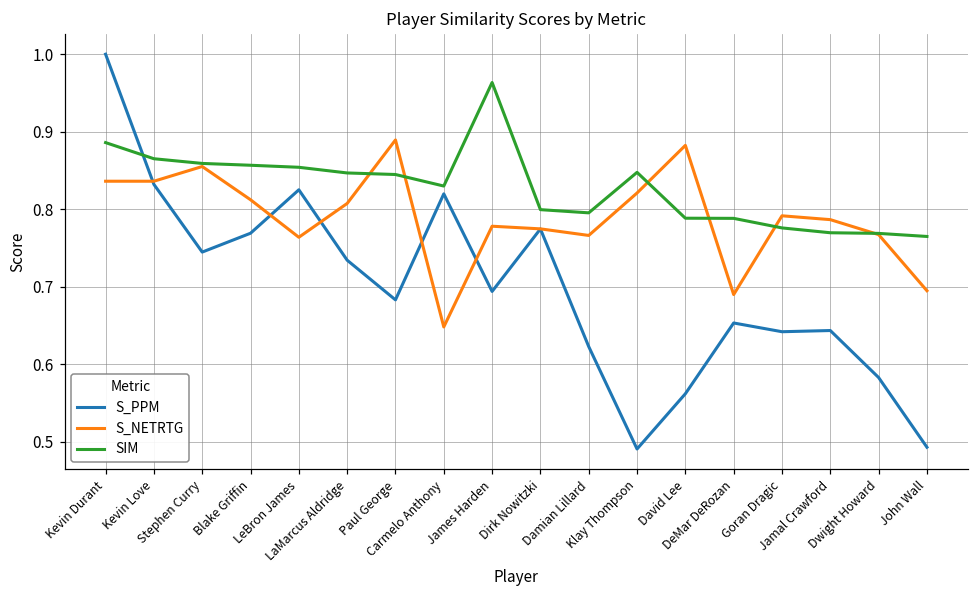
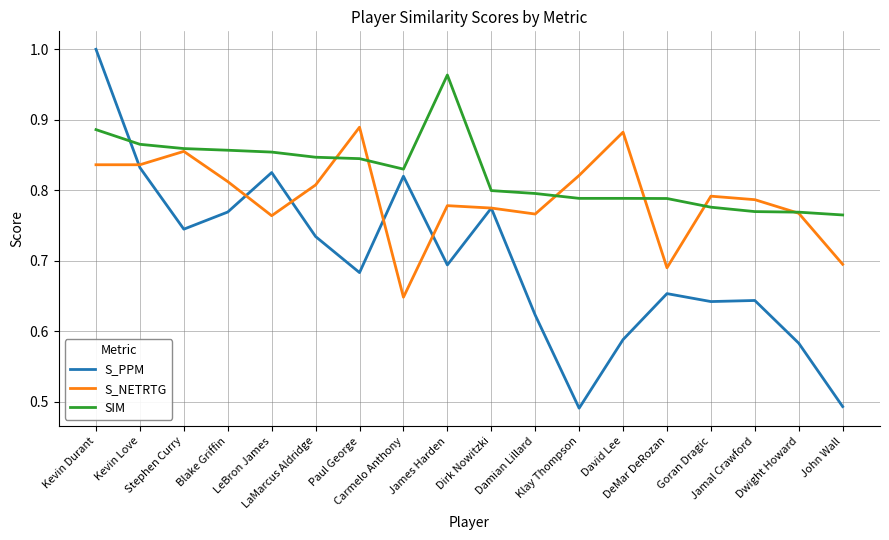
SIM, Klay Thompson: 0.85 -> 0.79
S_PPM, David Lee: 0.56 -> 0.59
